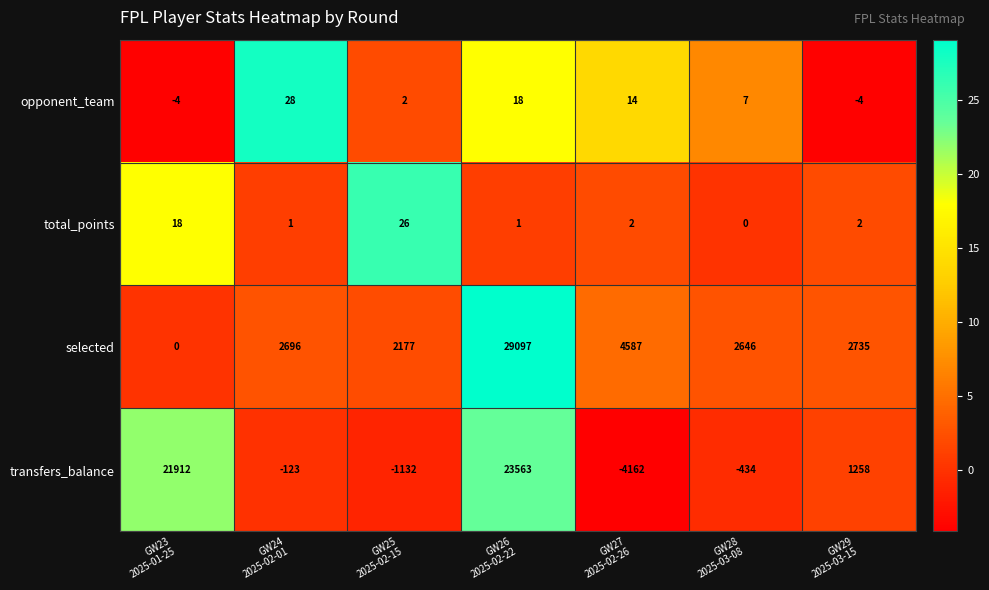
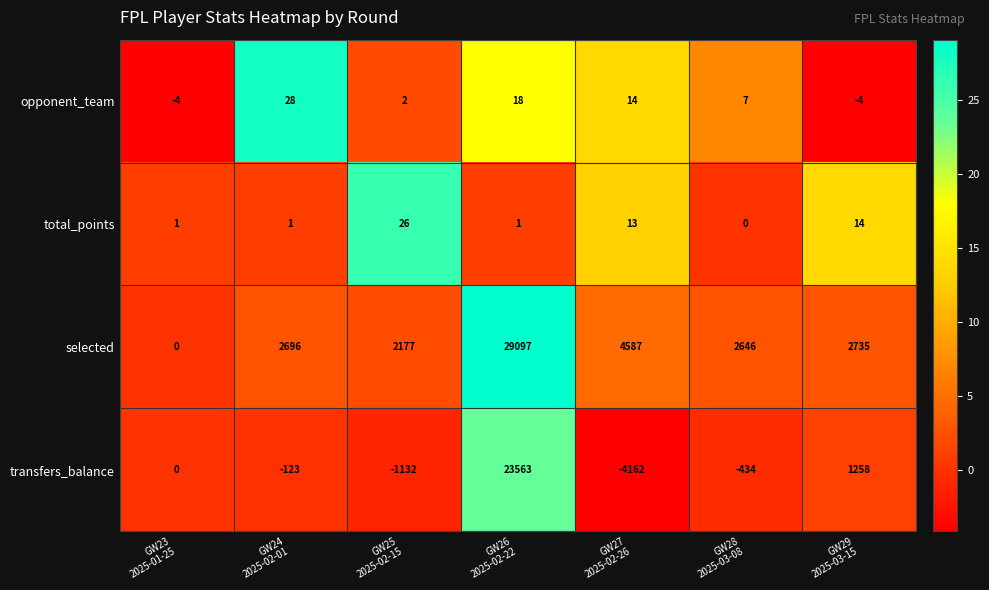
total_points, GW23 2025-01-25: 18 -> 1
total_points, GW27 2025-02-26: 2 -> 13
total_points, GW29 2025-03-15: 2 -> 14
transfers_balance, GW23 2025-01-25: 21912 -> 0
